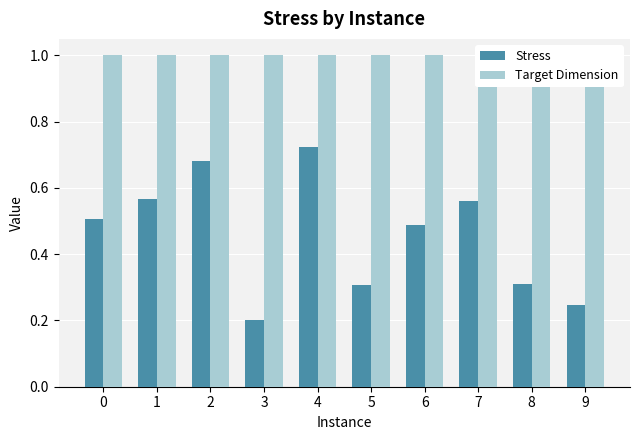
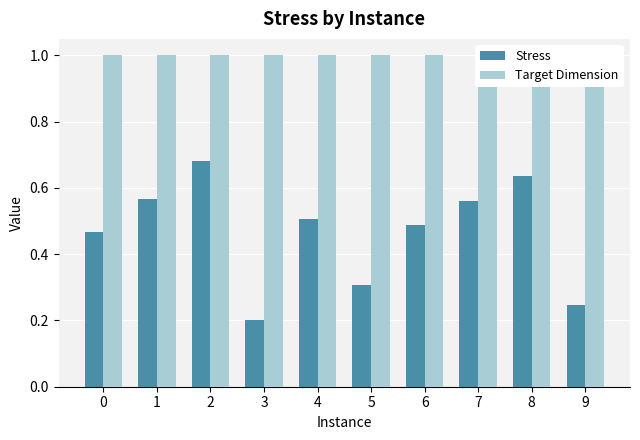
Stress, 0: 0.51 -> 0.47
Stress, 4: 0.72 -> 0.51
Stress, 8: 0.31 -> 0.63
